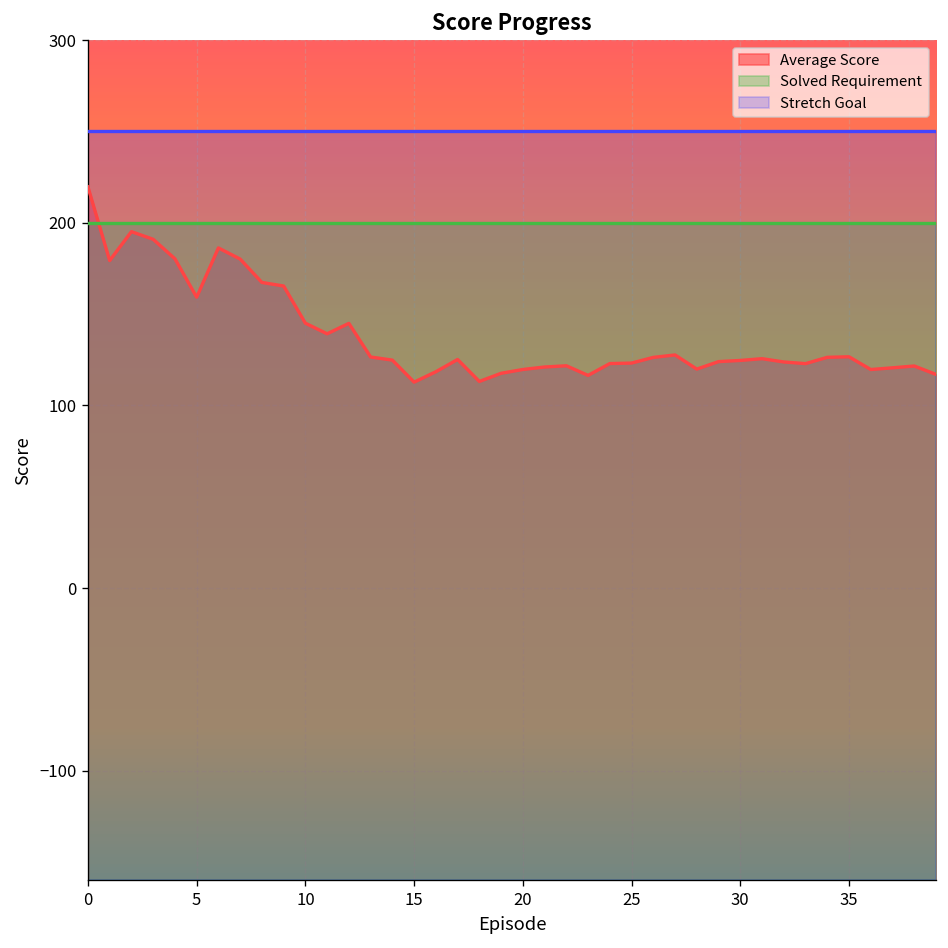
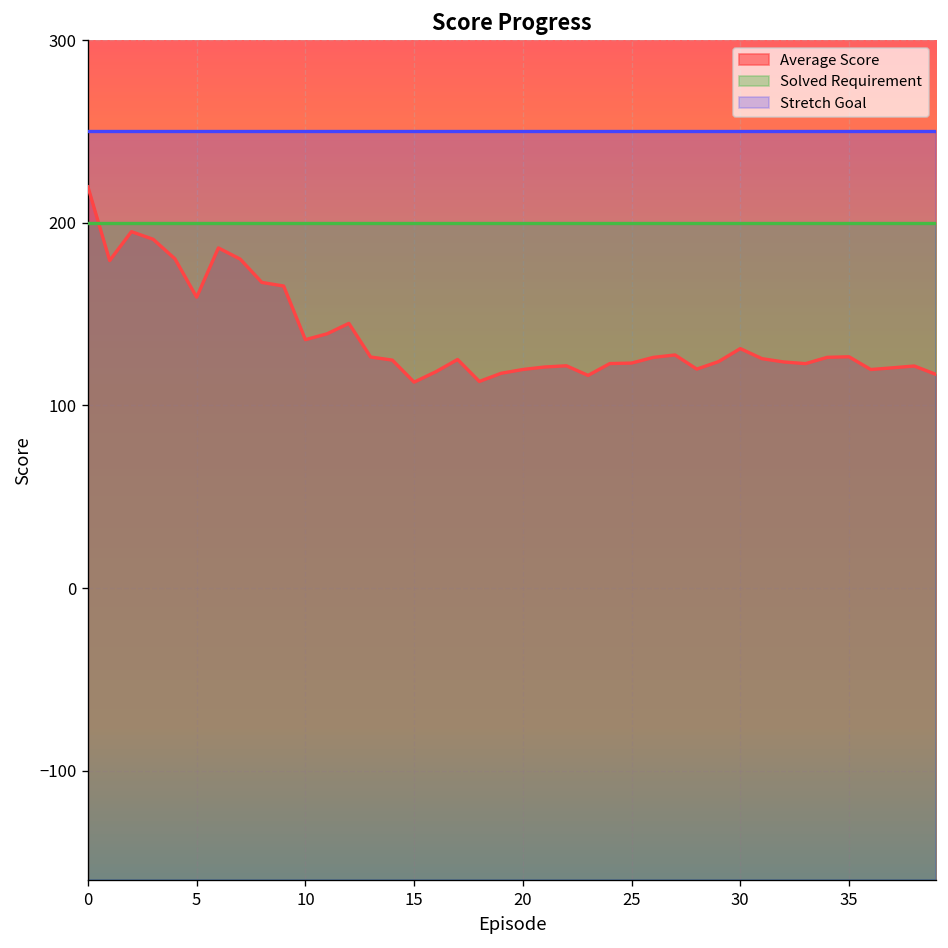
Average Score, 10: 145 -> 136
Average Score, 30: 125 -> 131
